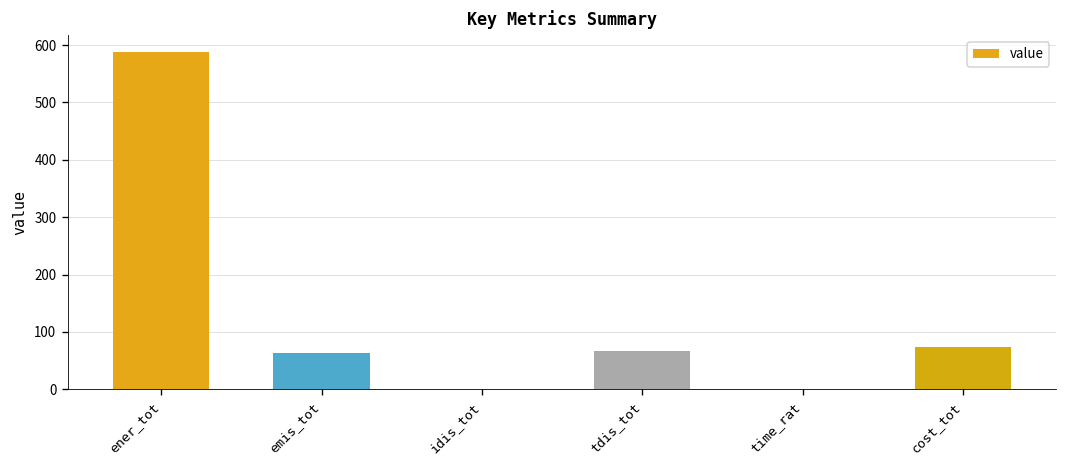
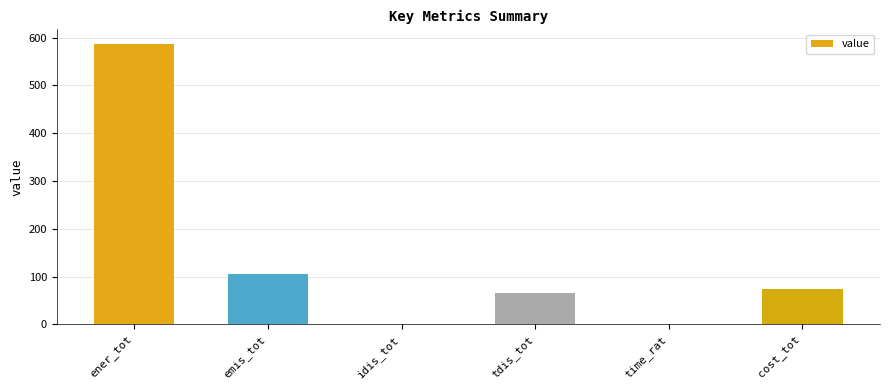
emis_tot: 60 -> 110
